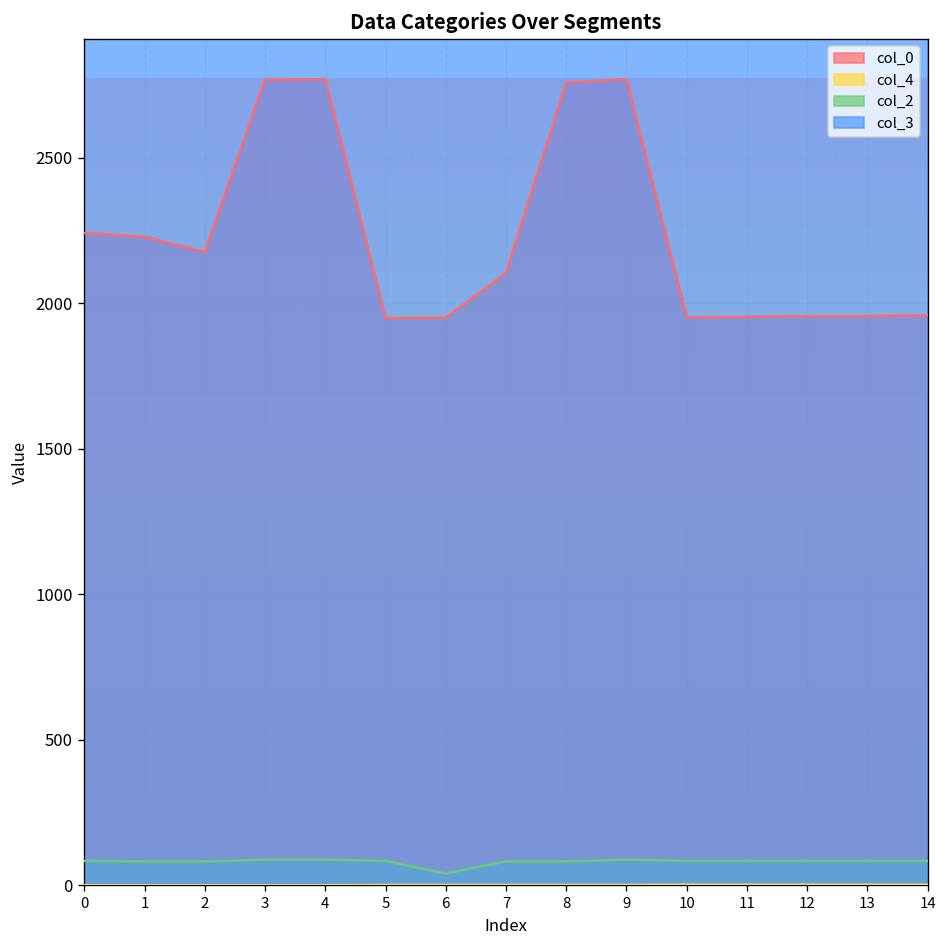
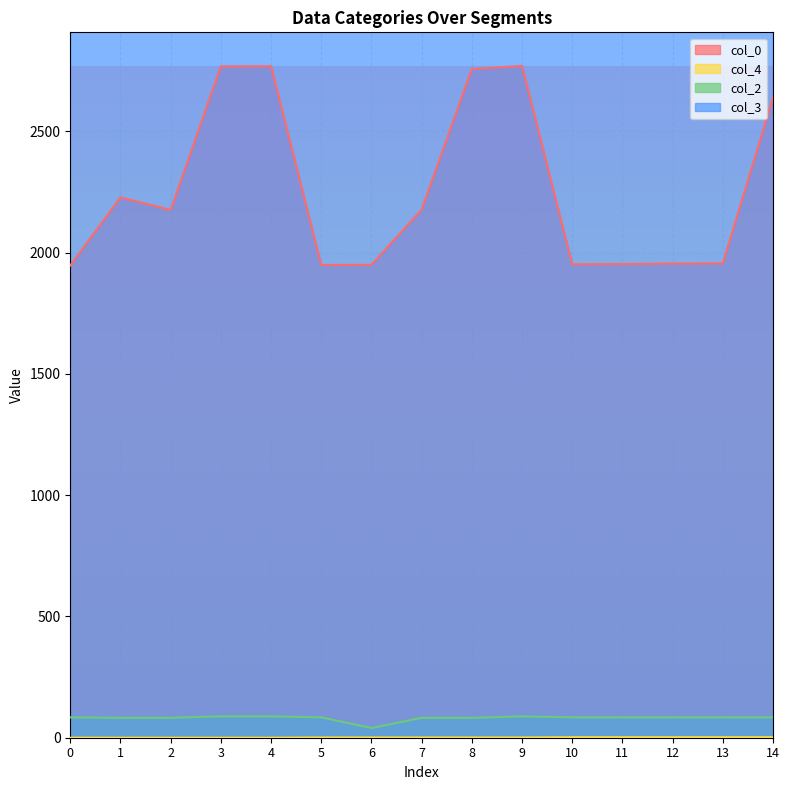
col_0, 0: 2240 -> 1950
col_0, 7: 2100 -> 2180
col_0, 14: 1960 -> 2640
